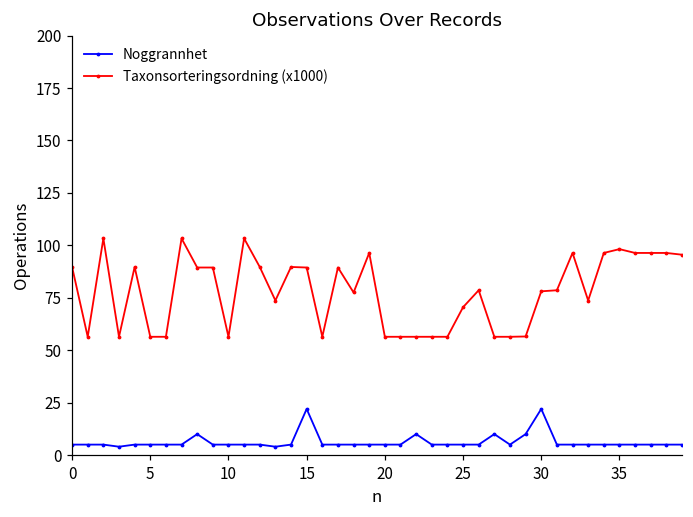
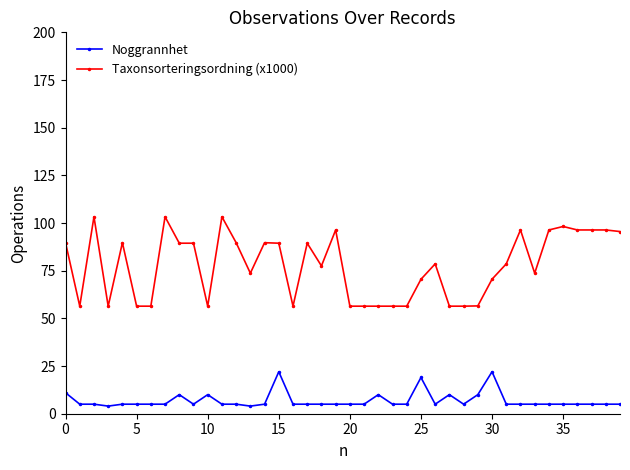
Noggrannhet, 0: 5 -> 11
Noggrannhet, 10: 5 -> 10
Noggrannhet, 25: 5 -> 19
Taxonsorteringsordning (x1000), 30: 78 -> 71
